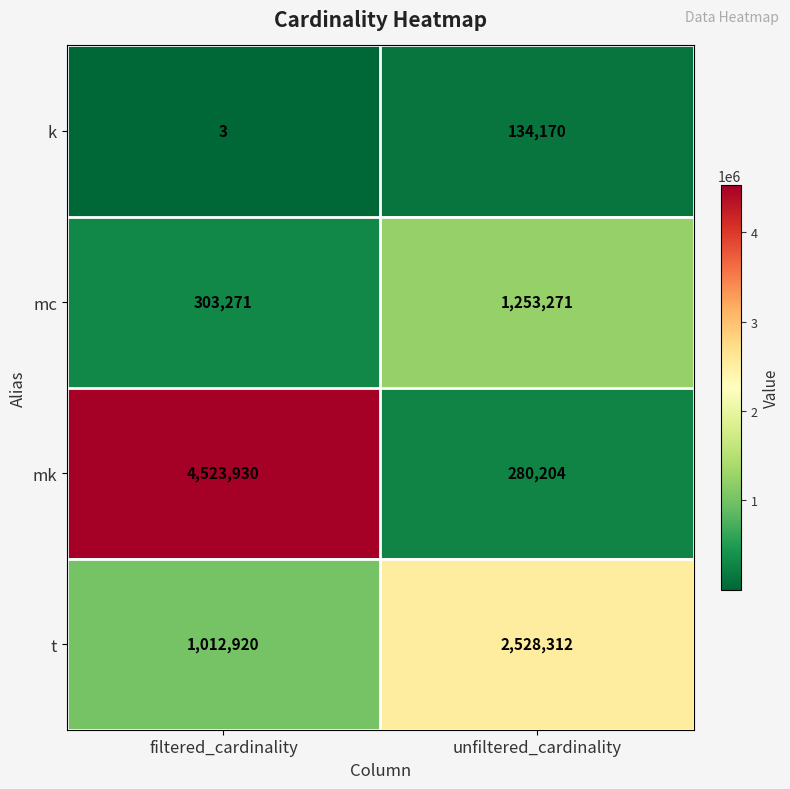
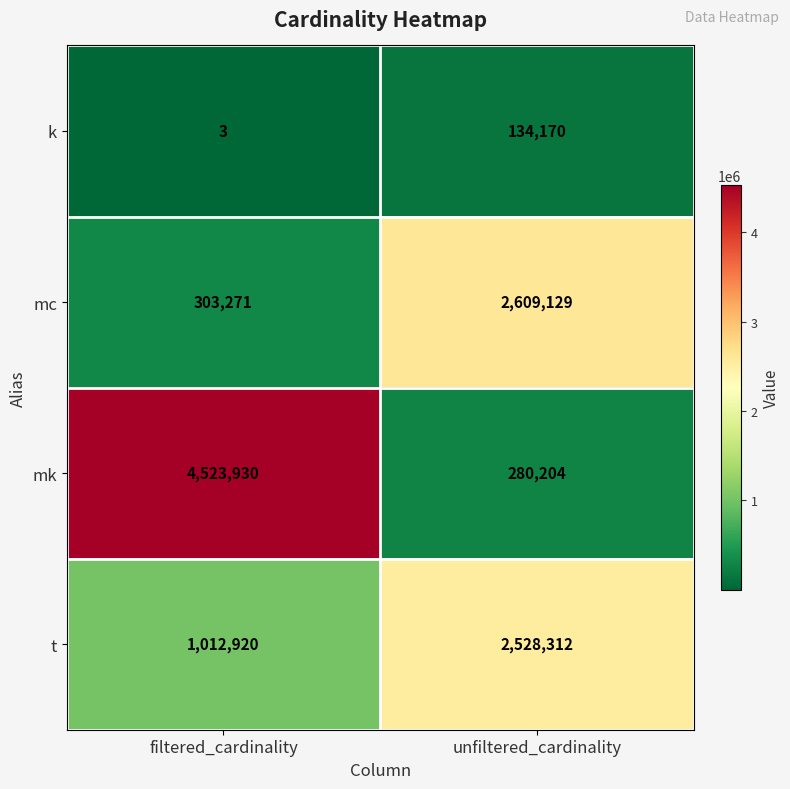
mc, unfiltered_cardinality: 1,253,271 -> 2,609,129
